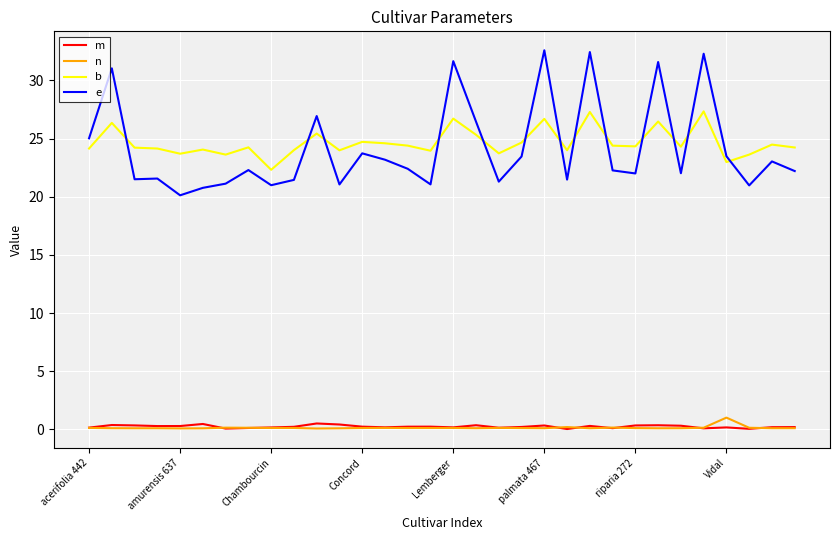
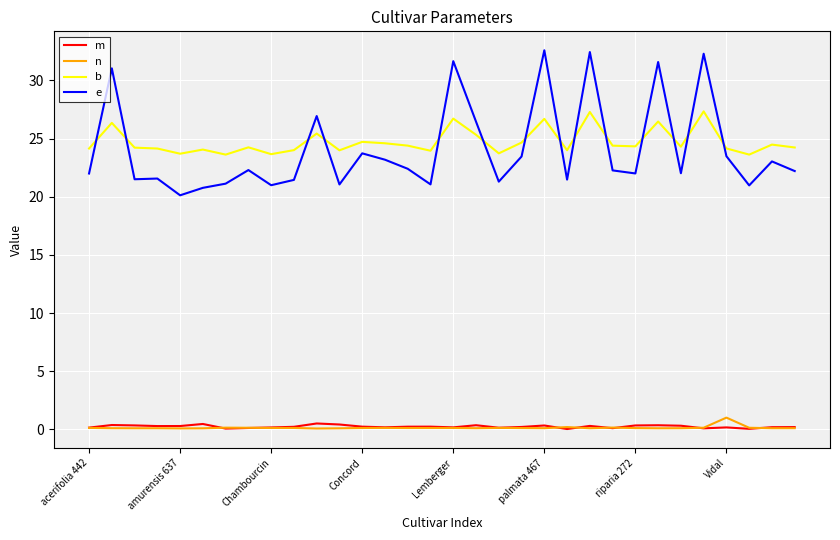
e, acerifolia 442: 25.0 -> 22.0
b, Chambourcin: 22.3 -> 23.7
b, Vidal: 23.0 -> 24.2
